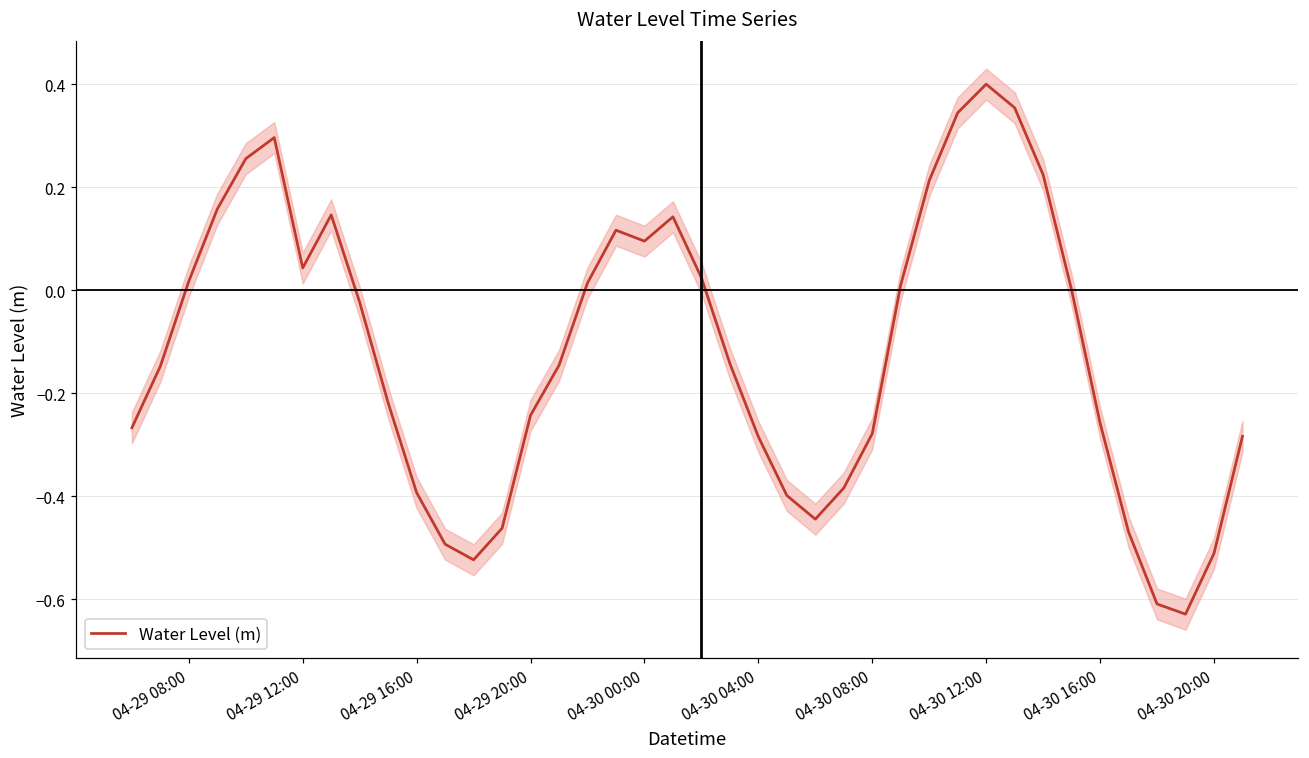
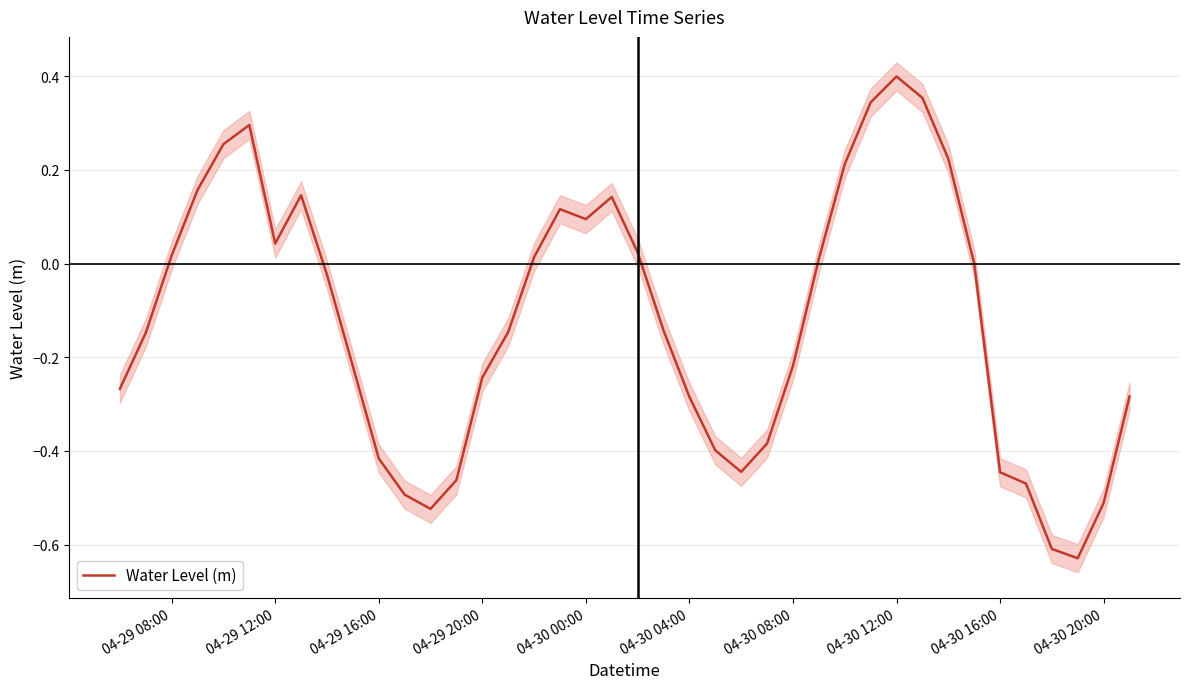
Water Level (m), 04-29 16:00: -0.39 -> -0.42
Water Level (m), 04-30 08:00: -0.28 -> -0.22
Water Level (m), 04-30 16:00: -0.26 -> -0.45
